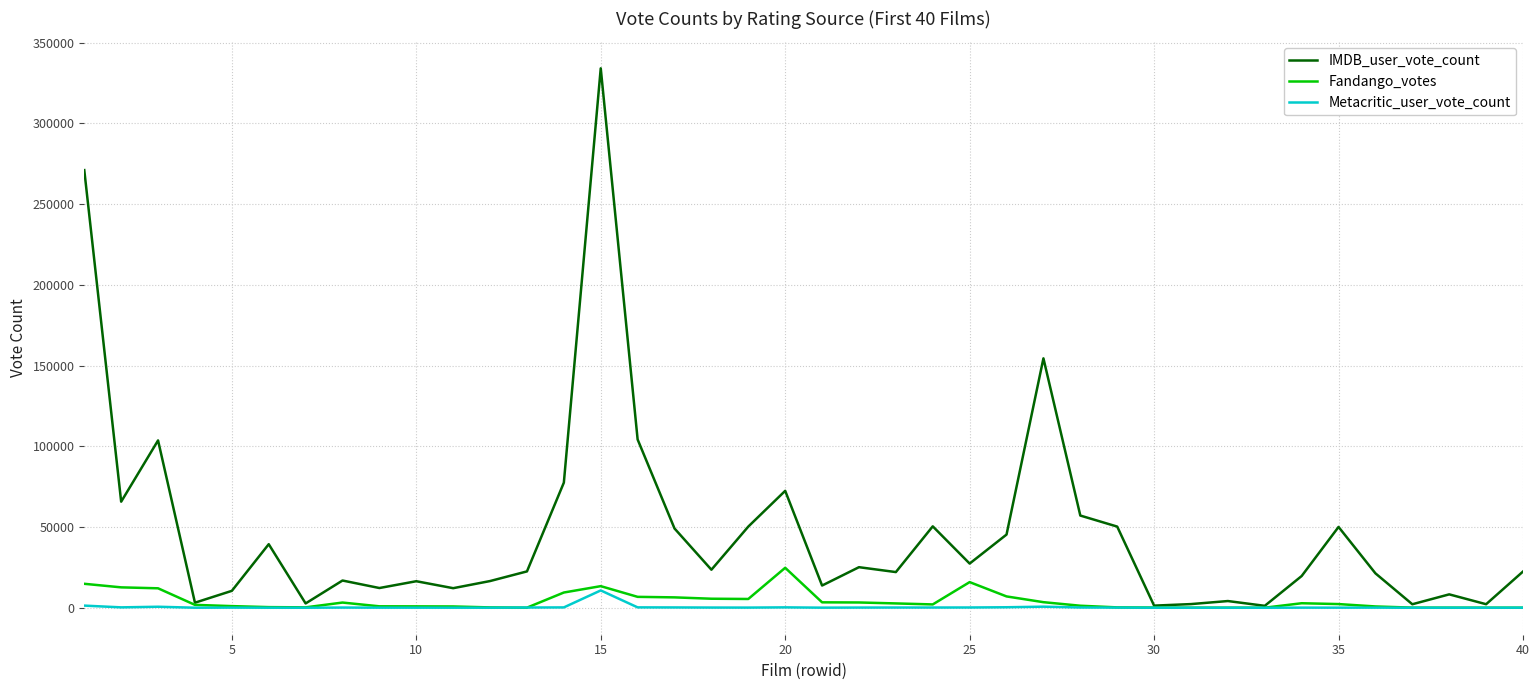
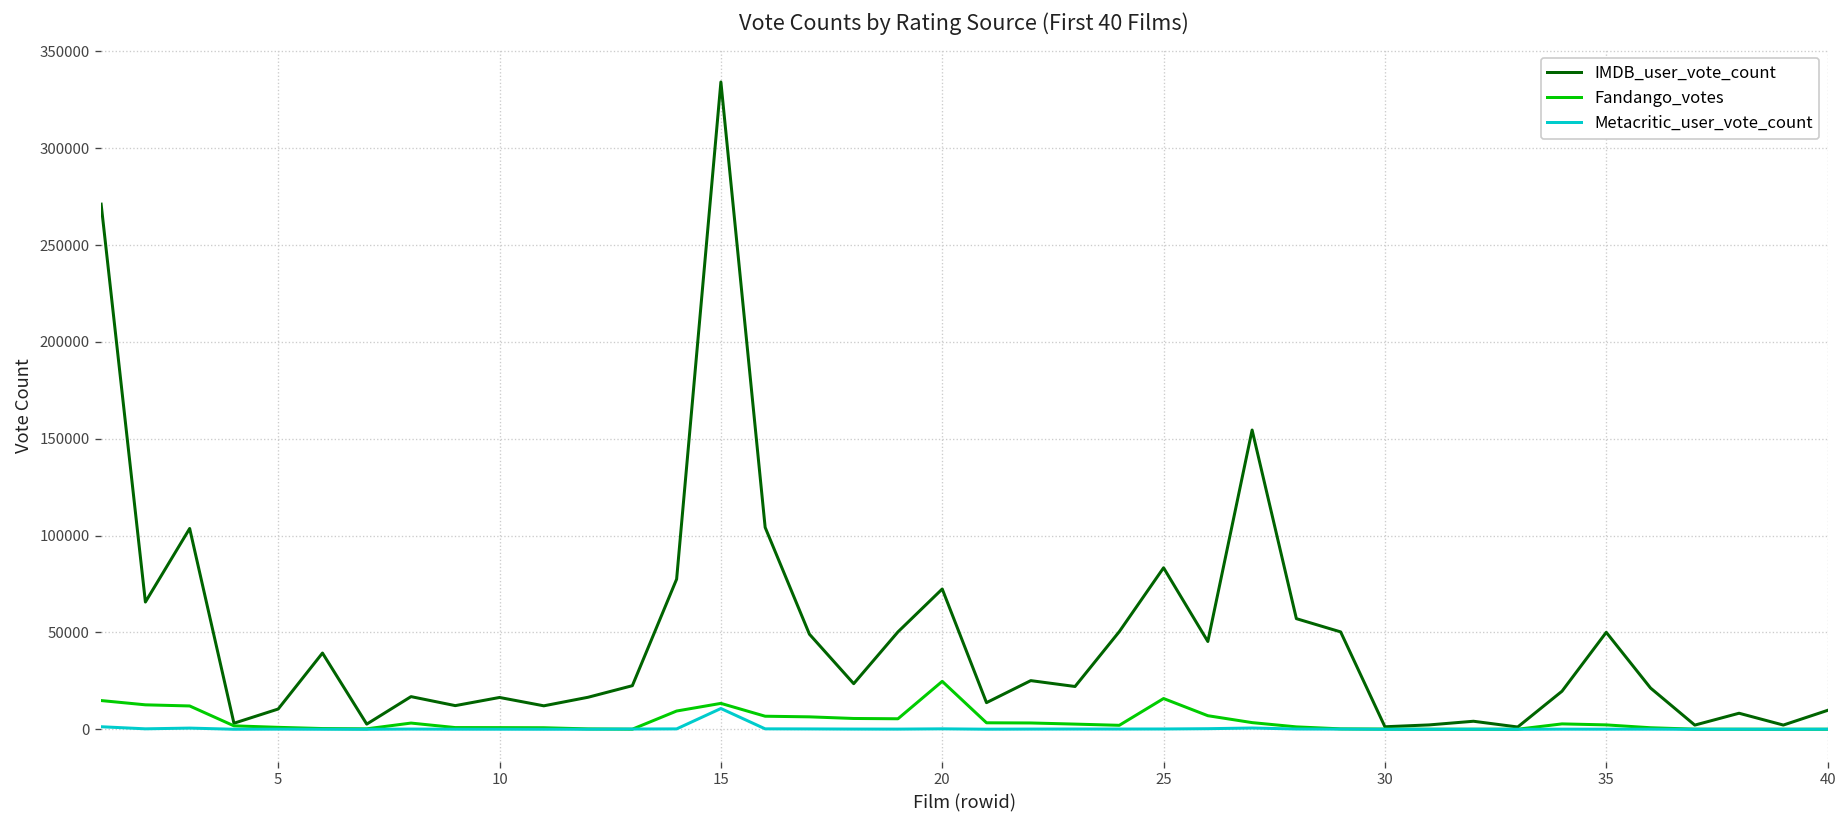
IMDB_user_vote_count, 25: 27000 -> 83000
IMDB_user_vote_count, 40: 22000 -> 10000
